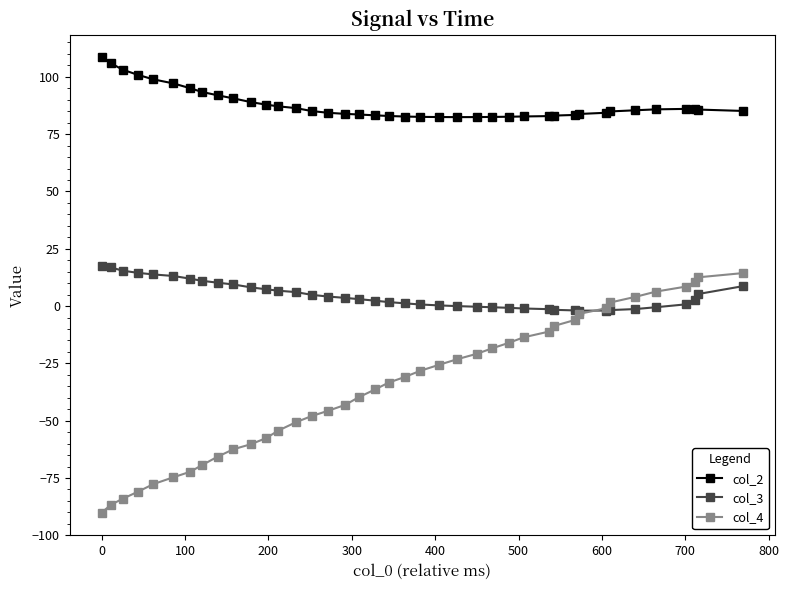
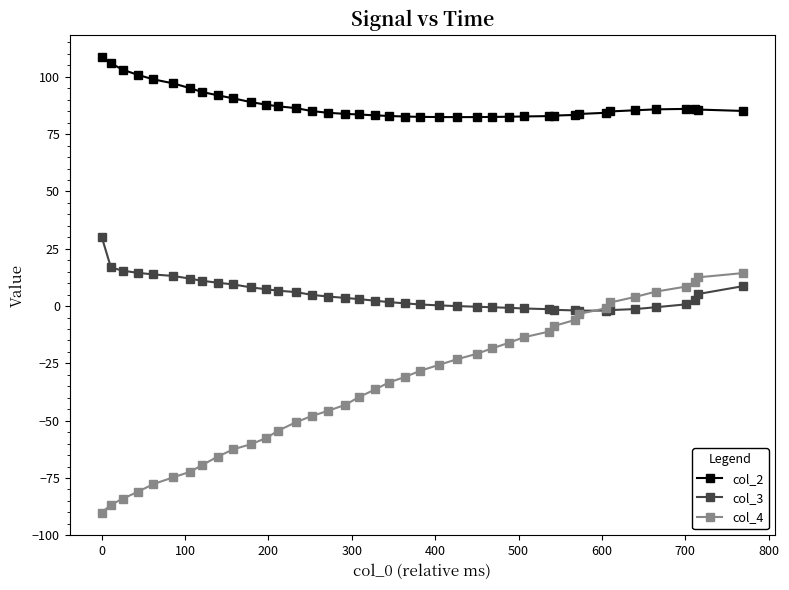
col_3, 0: 18 -> 30
